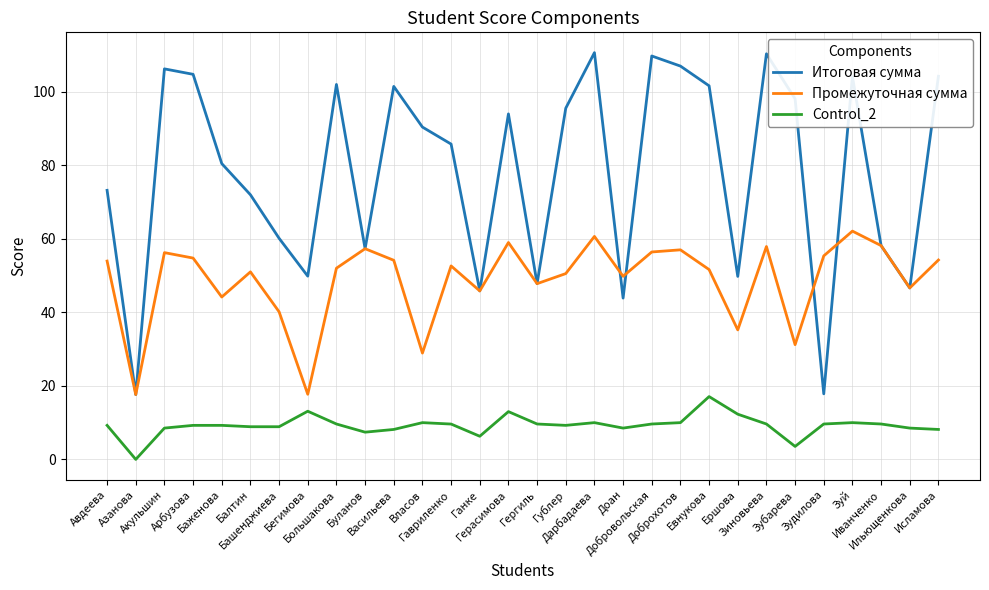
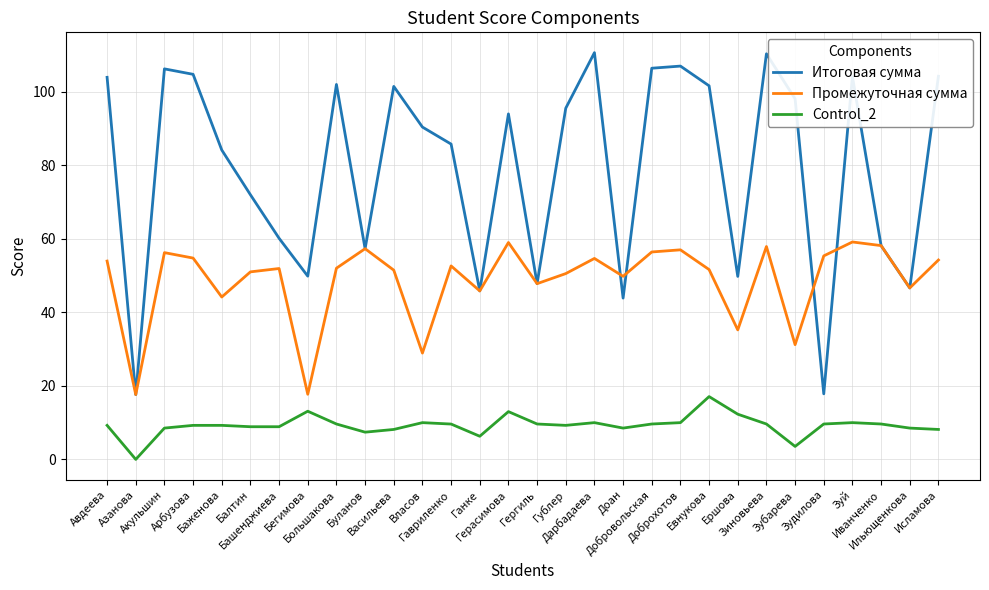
Итоговая сумма, Авдеева: 73 -> 104
Итоговая сумма, Баженова: 80 -> 84
Промежуточная сумма, Башенджиева: 40 -> 52
Промежуточная сумма, Васильева: 54 -> 51
Промежуточная сумма, Дарбадаева: 61 -> 55
Итоговая сумма, Добровольская: 110 -> 106
Промежуточная сумма, Зуй: 62 -> 59
